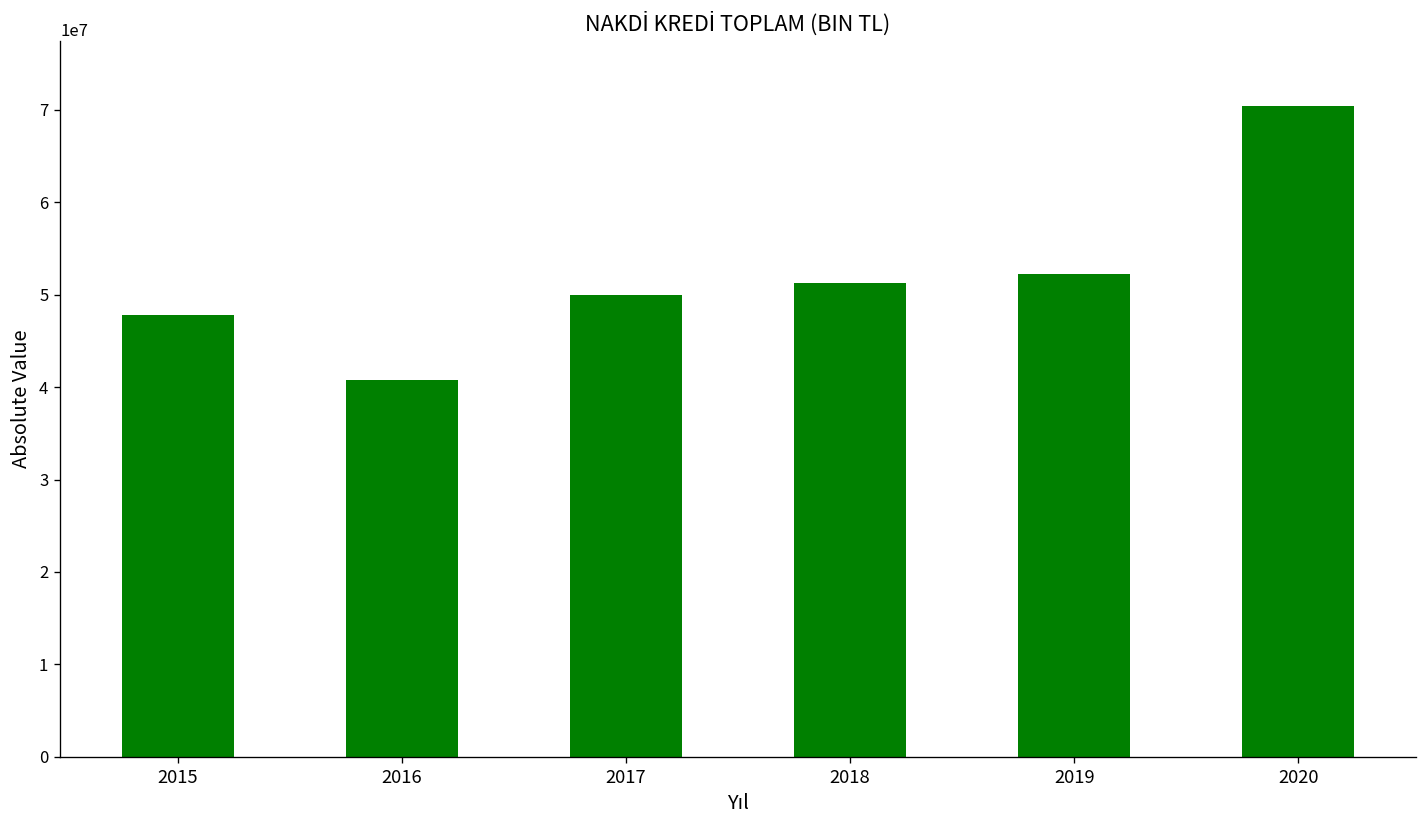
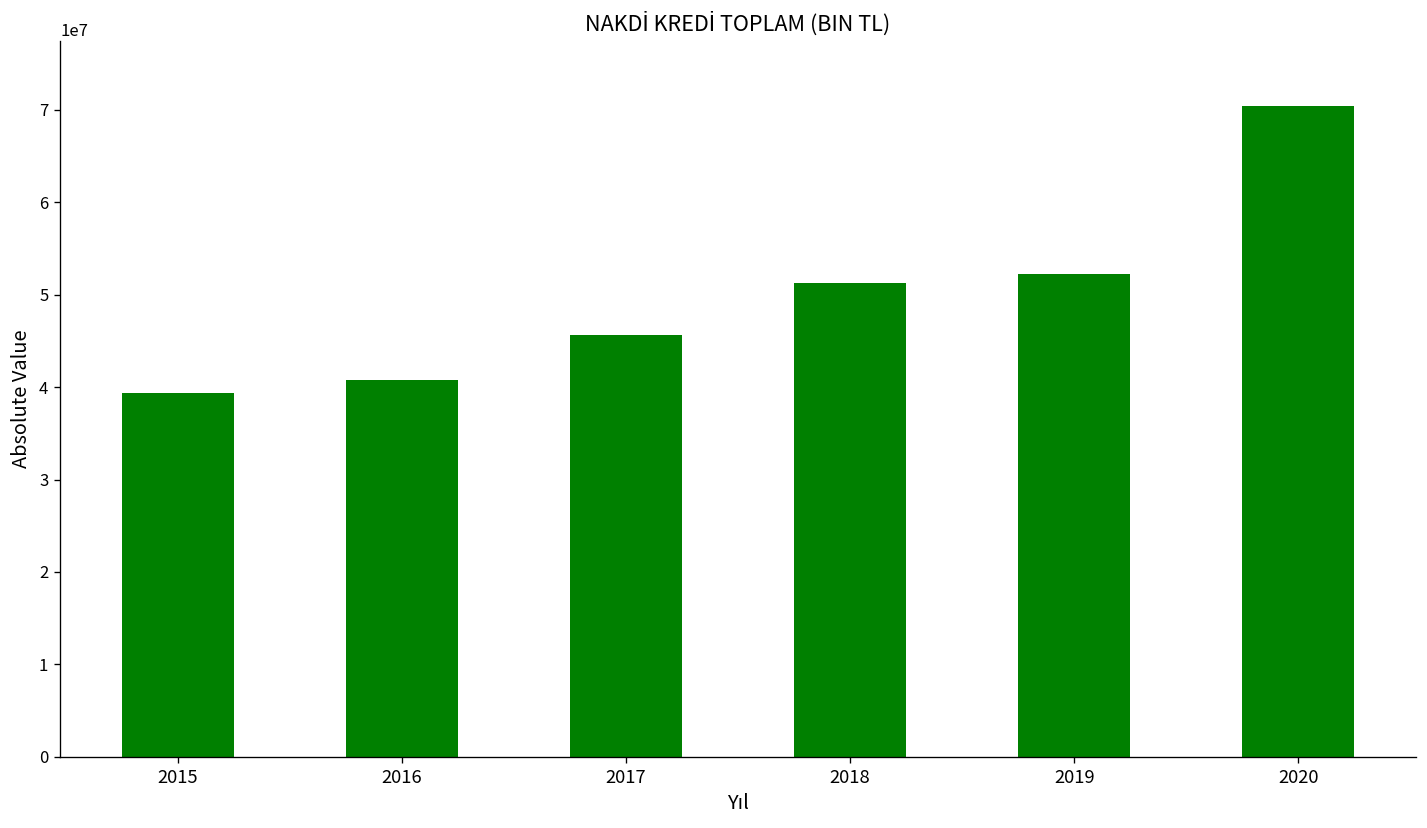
2015: 48000000 -> 39000000
2017: 50000000 -> 46000000
